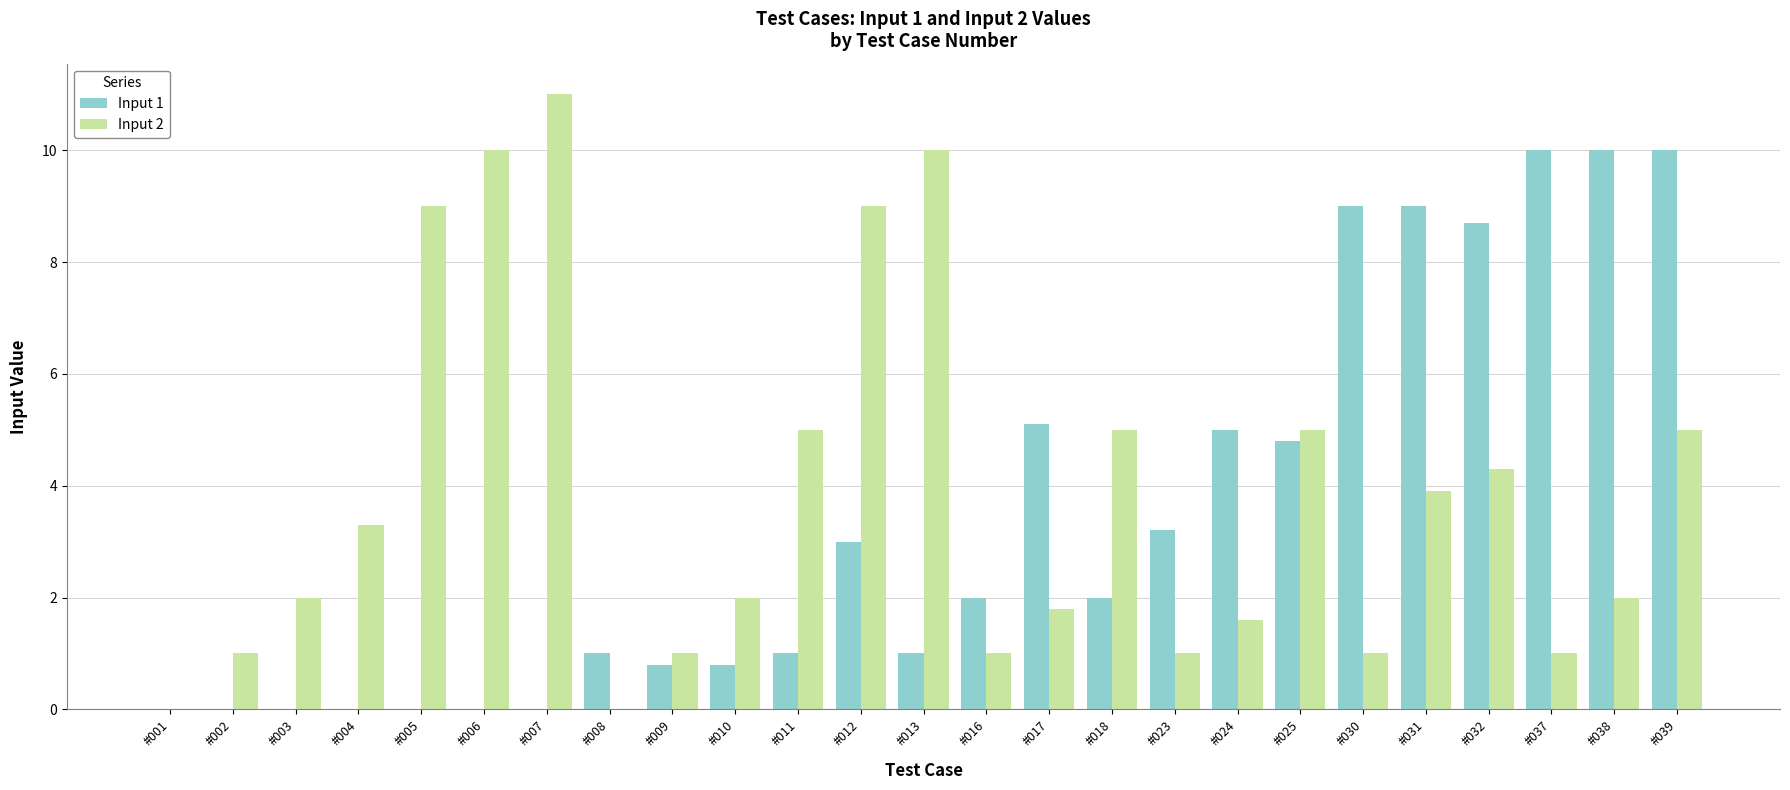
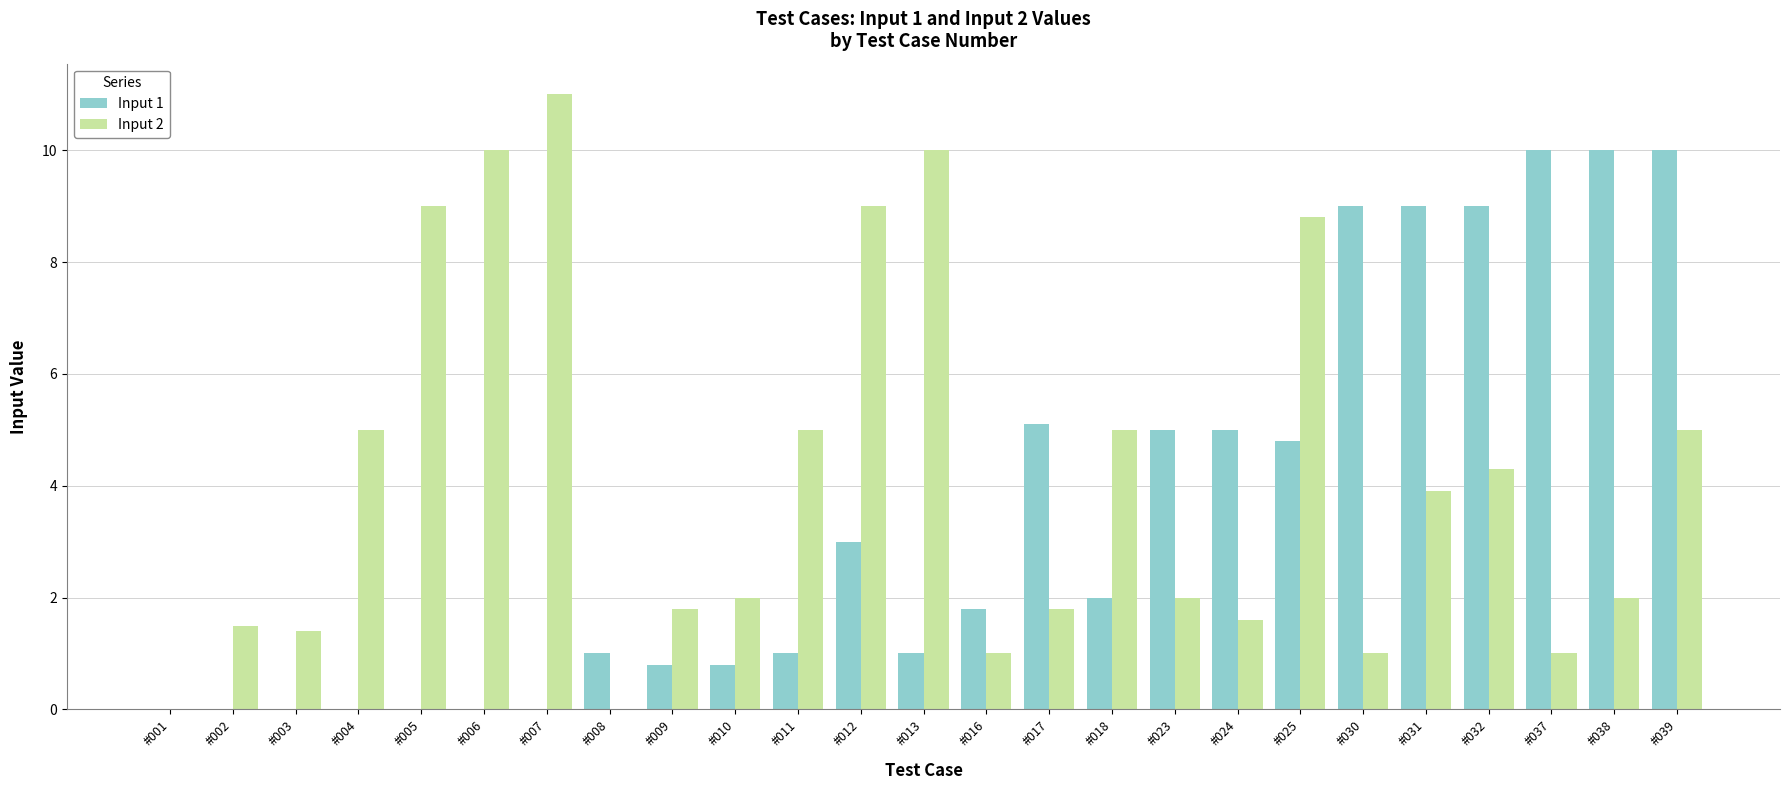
Input 2, #002: 1.0 -> 1.5
Input 2, #003: 2.0 -> 1.4
Input 2, #004: 3.3 -> 5.0
Input 2, #009: 1.0 -> 1.8
Input 1, #016: 2.0 -> 1.8
Input 1, #023: 3.2 -> 5.0
Input 2, #023: 1 -> 2
Input 2, #025: 5.0 -> 8.8
Input 1, #032: 8.7 -> 9.0
